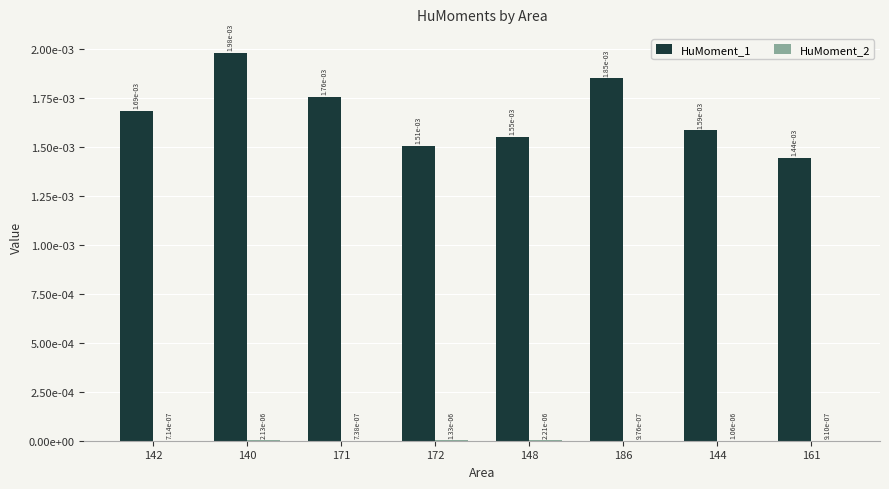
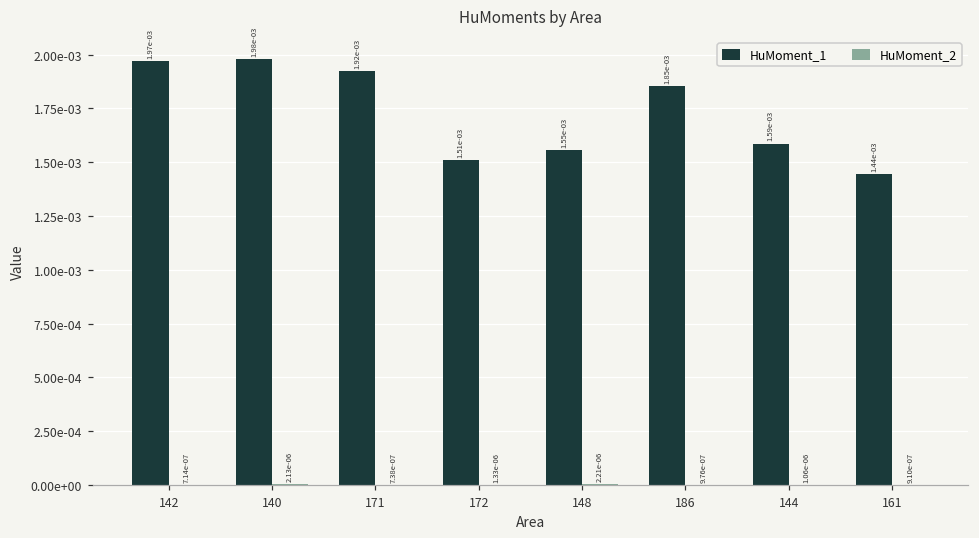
HuMoment_1, 142: 1.69e-03 -> 1.97e-03
HuMoment_1, 171: 1.76e-03 -> 1.92e-03
